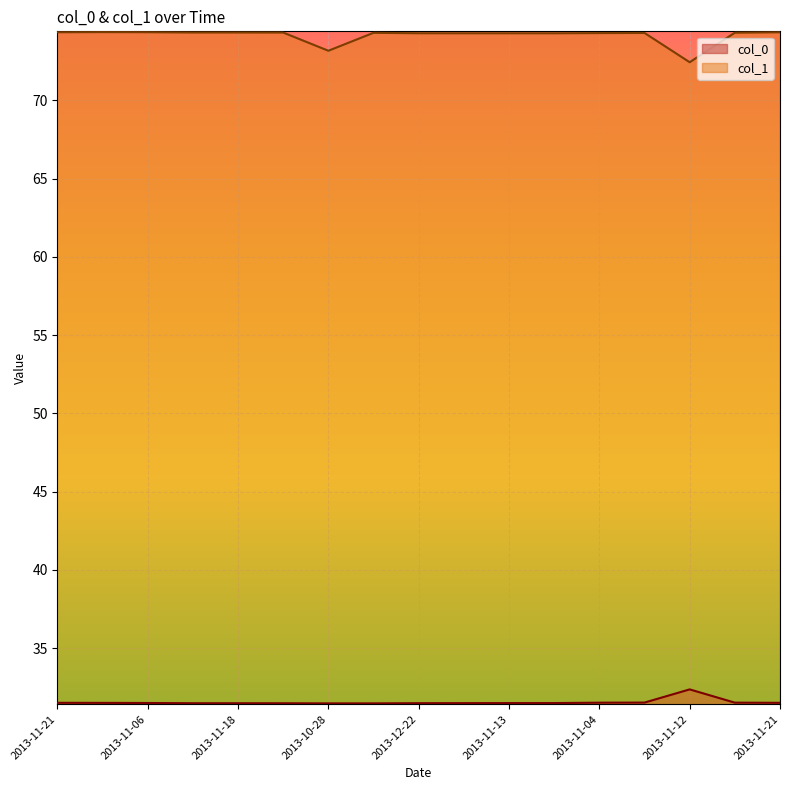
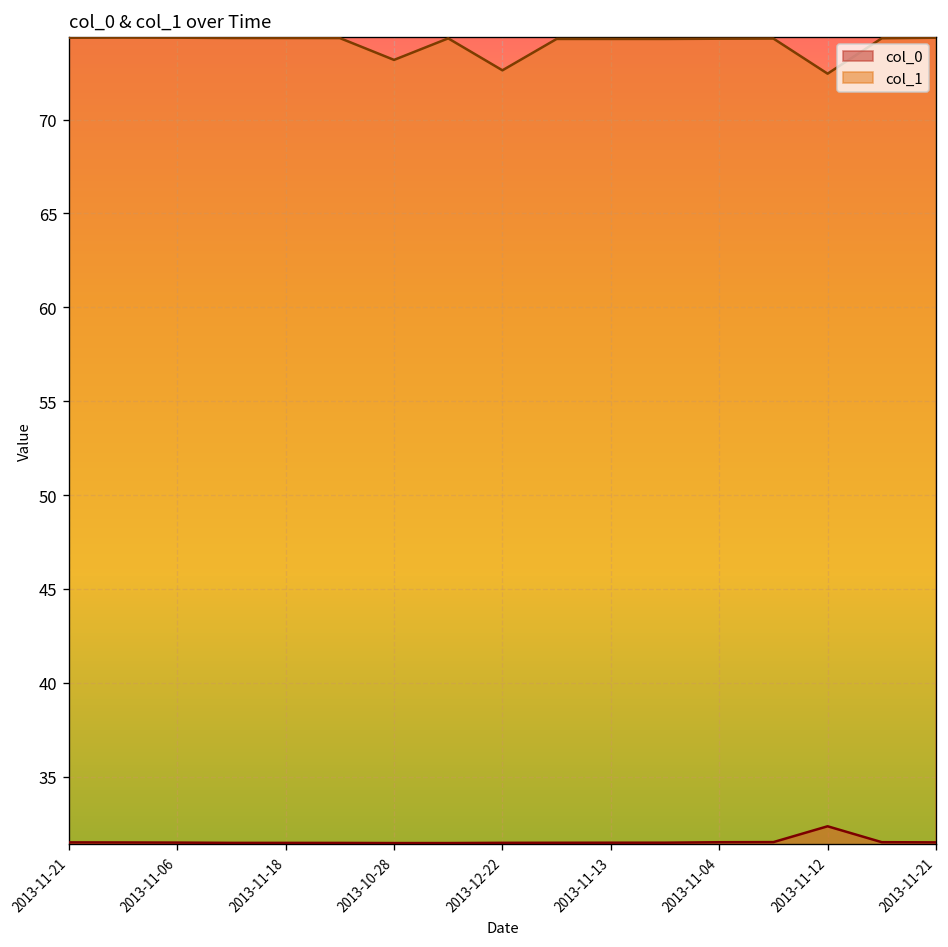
col_1, 2013-12-22: 74.3 -> 72.6
